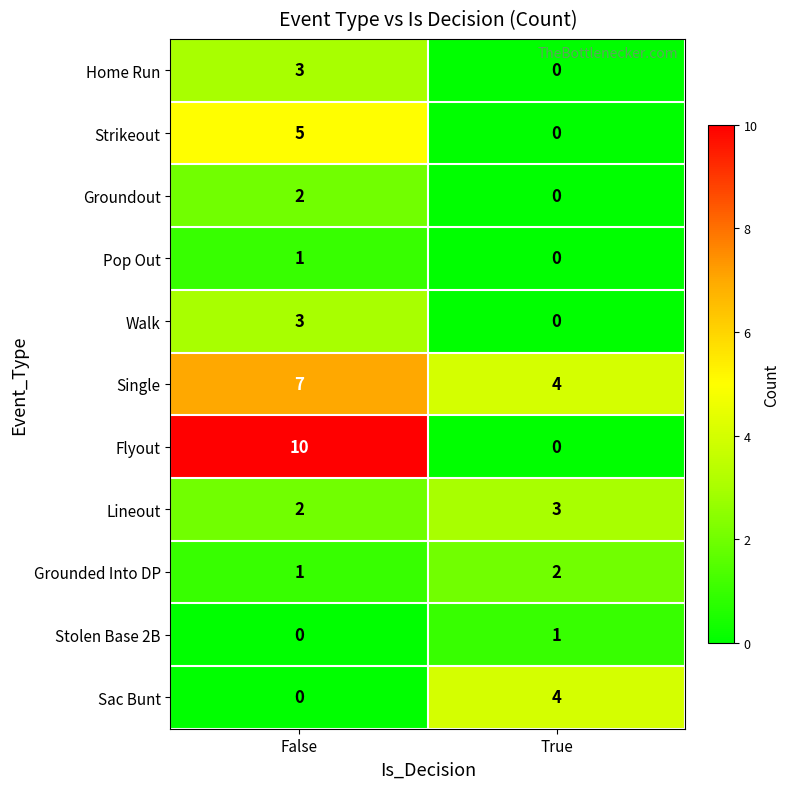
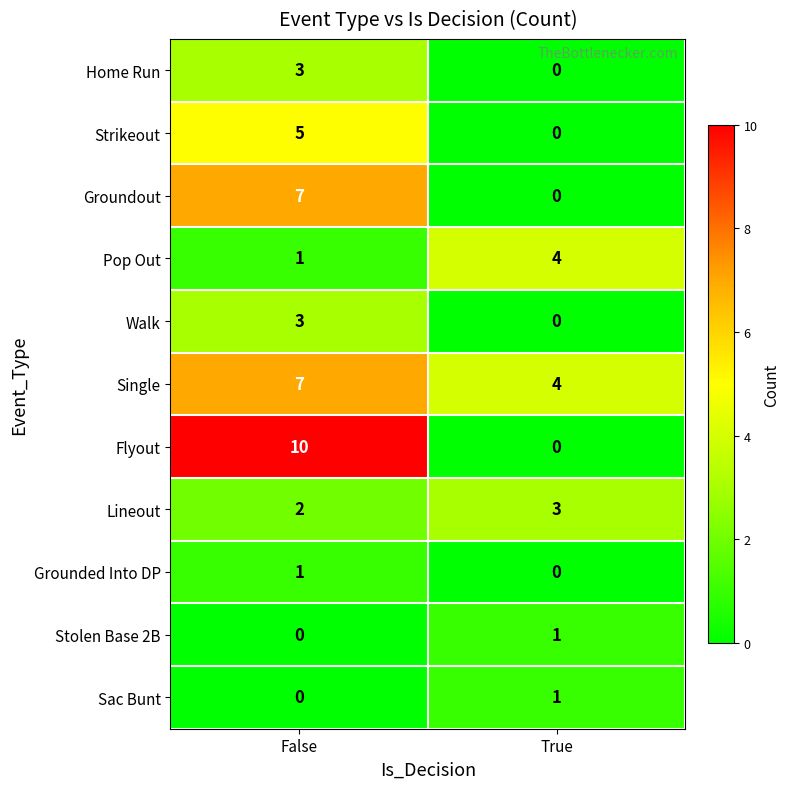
Groundout, False: 2 -> 7
Pop Out, True: 0 -> 4
Grounded Into DP, True: 2 -> 0
Sac Bunt, True: 4 -> 1
